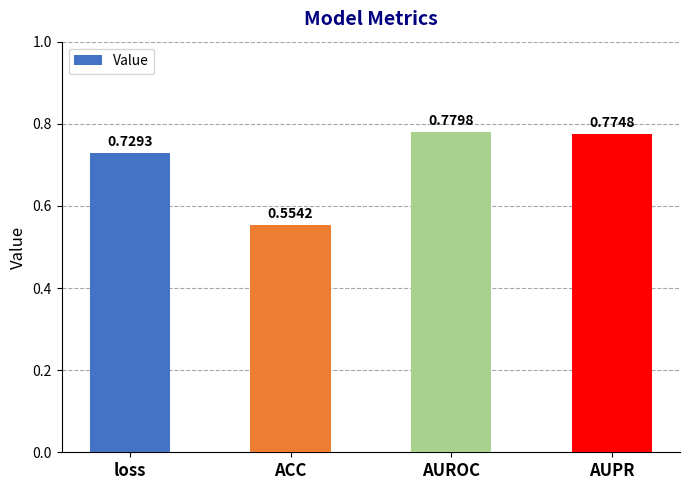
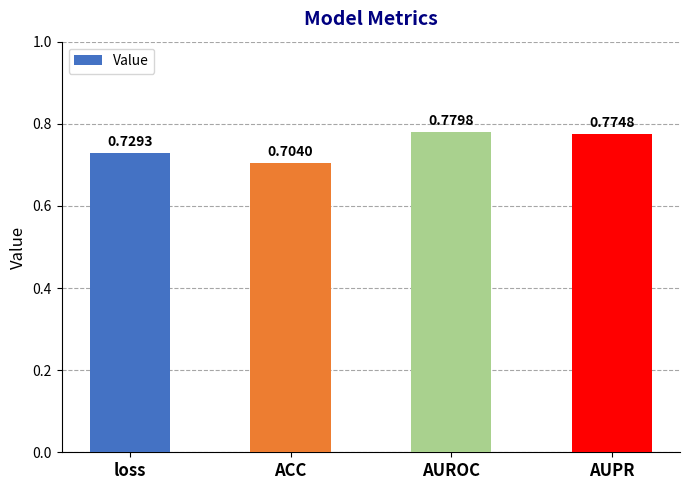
ACC: 0.5542 -> 0.7040
